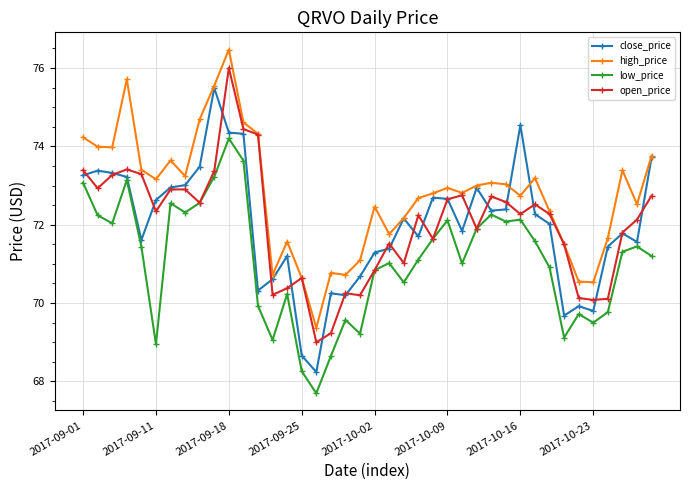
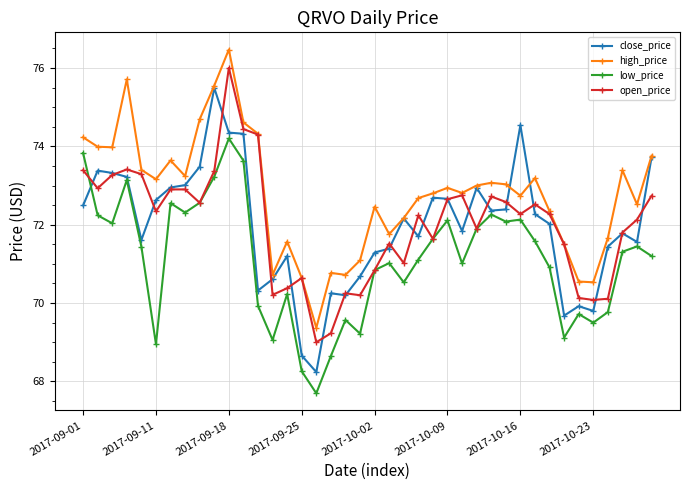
close_price, 2017-09-01: 73.3 -> 72.5
low_price, 2017-09-01: 73.1 -> 73.8
